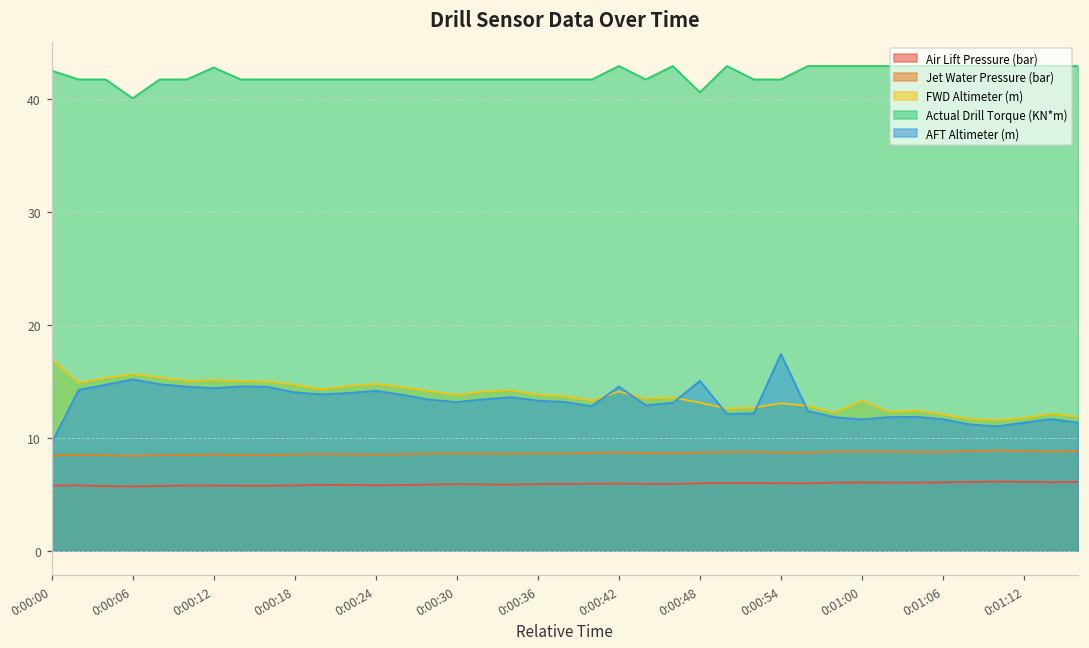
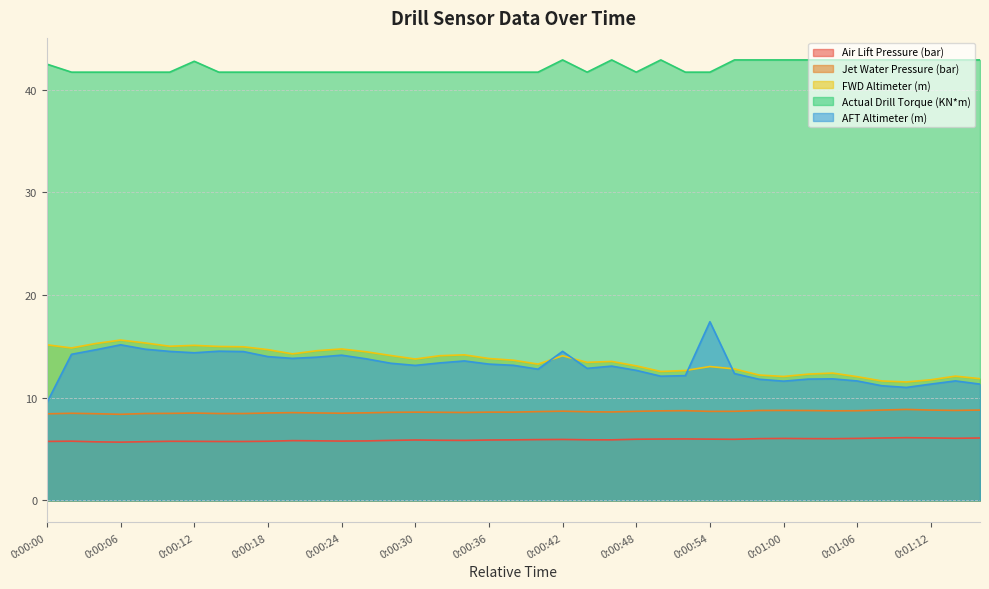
FWD Altimeter (m), 0:00:00: 16.9 -> 15.2
Actual Drill Torque (KN*m), 0:00:06: 40.1 -> 41.7
Actual Drill Torque (KN*m), 0:00:48: 40.6 -> 41.7
AFT Altimeter (m), 0:00:48: 15.0 -> 12.7
FWD Altimeter (m), 0:01:00: 13.3 -> 12.1
